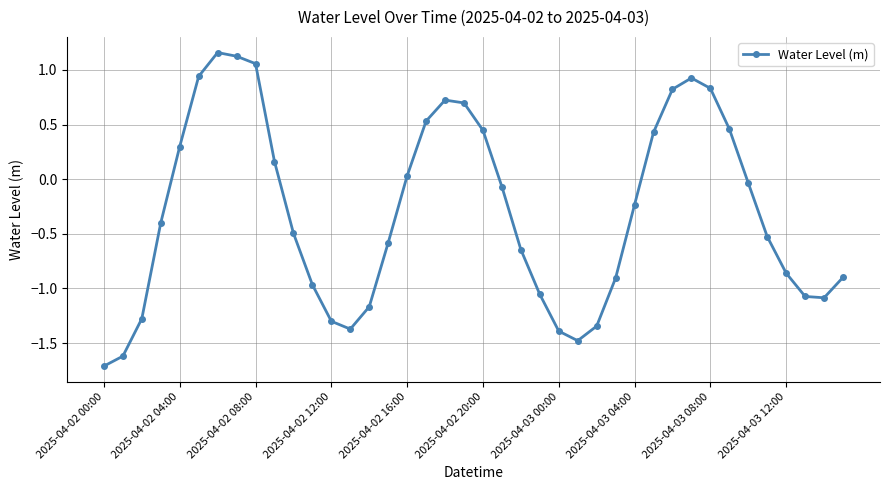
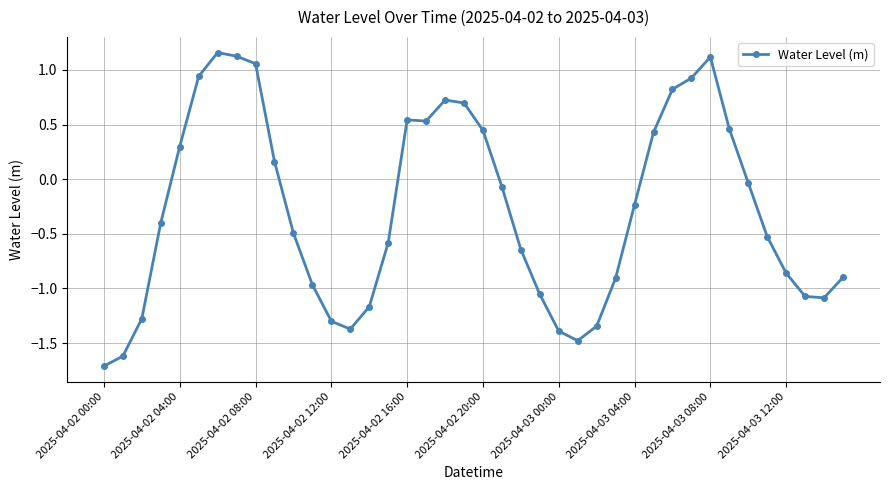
2025-04-02 16:00: 0.03 -> 0.54
2025-04-03 08:00: 0.83 -> 1.12
